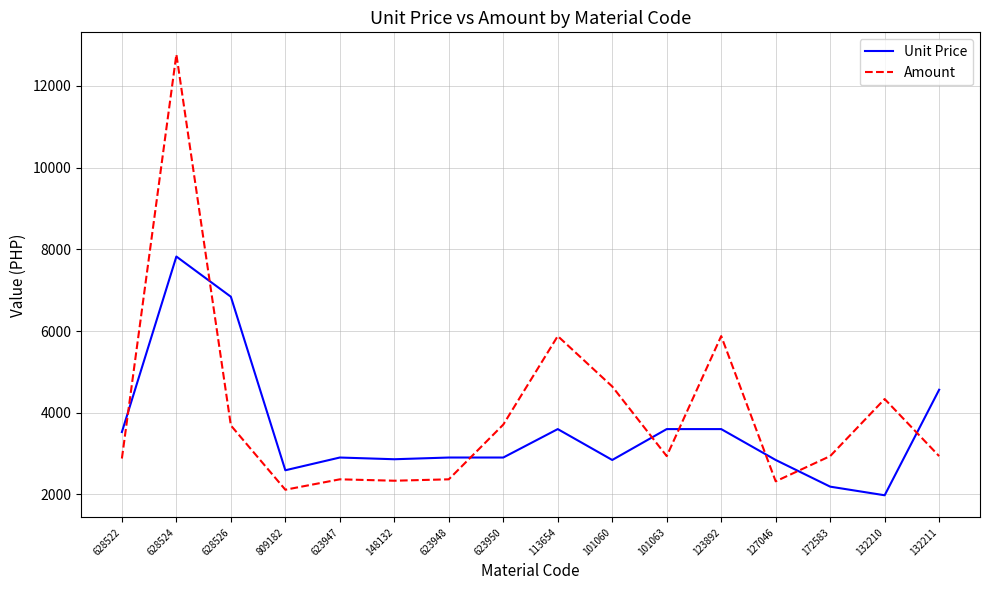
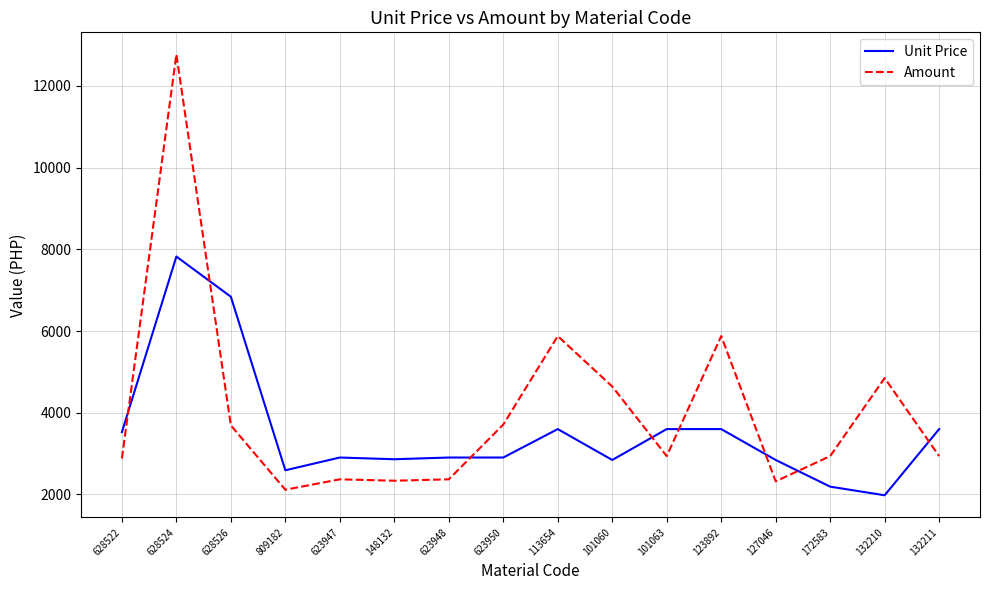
Amount, 132210: 4300 -> 4800
Unit Price, 132211: 4600 -> 3600
